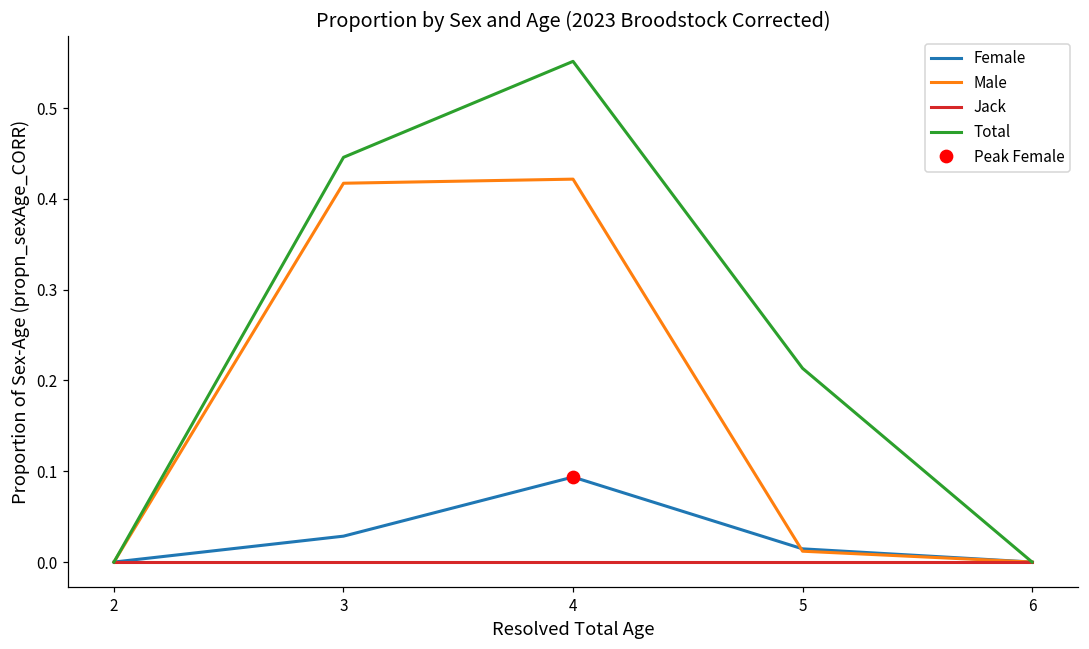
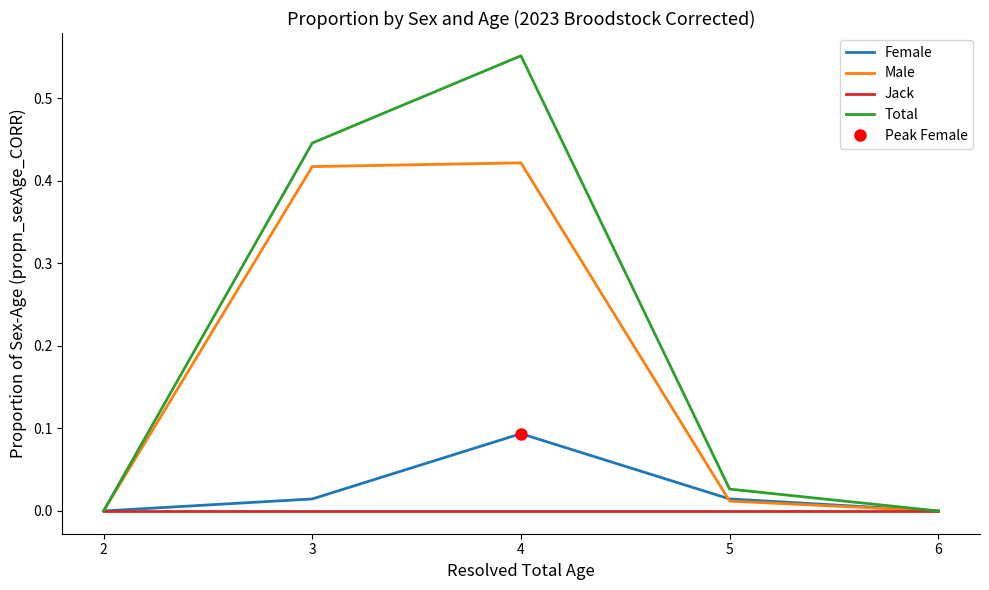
Female, 3: 0.03 -> 0.01
Total, 5: 0.21 -> 0.03
